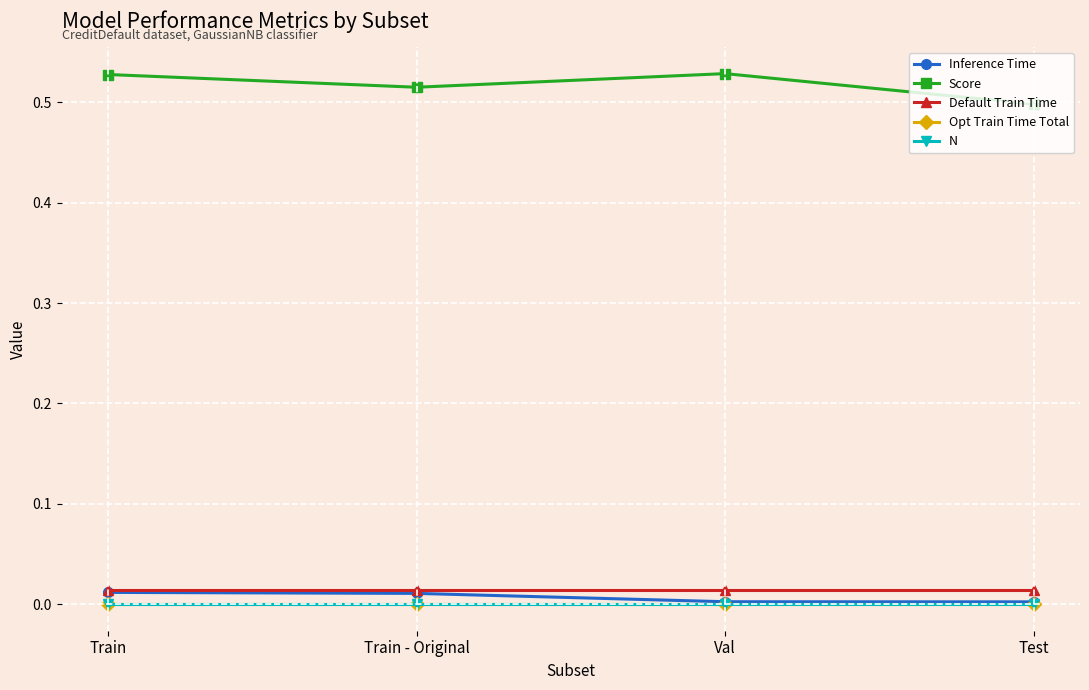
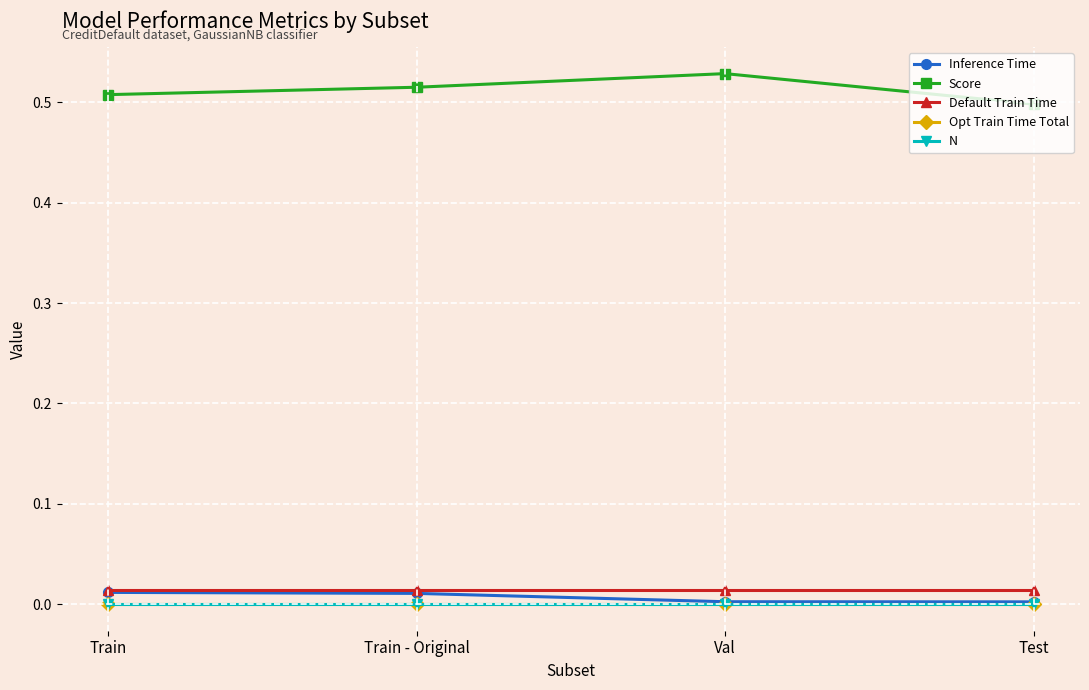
Score, Train: 0.528 -> 0.508
